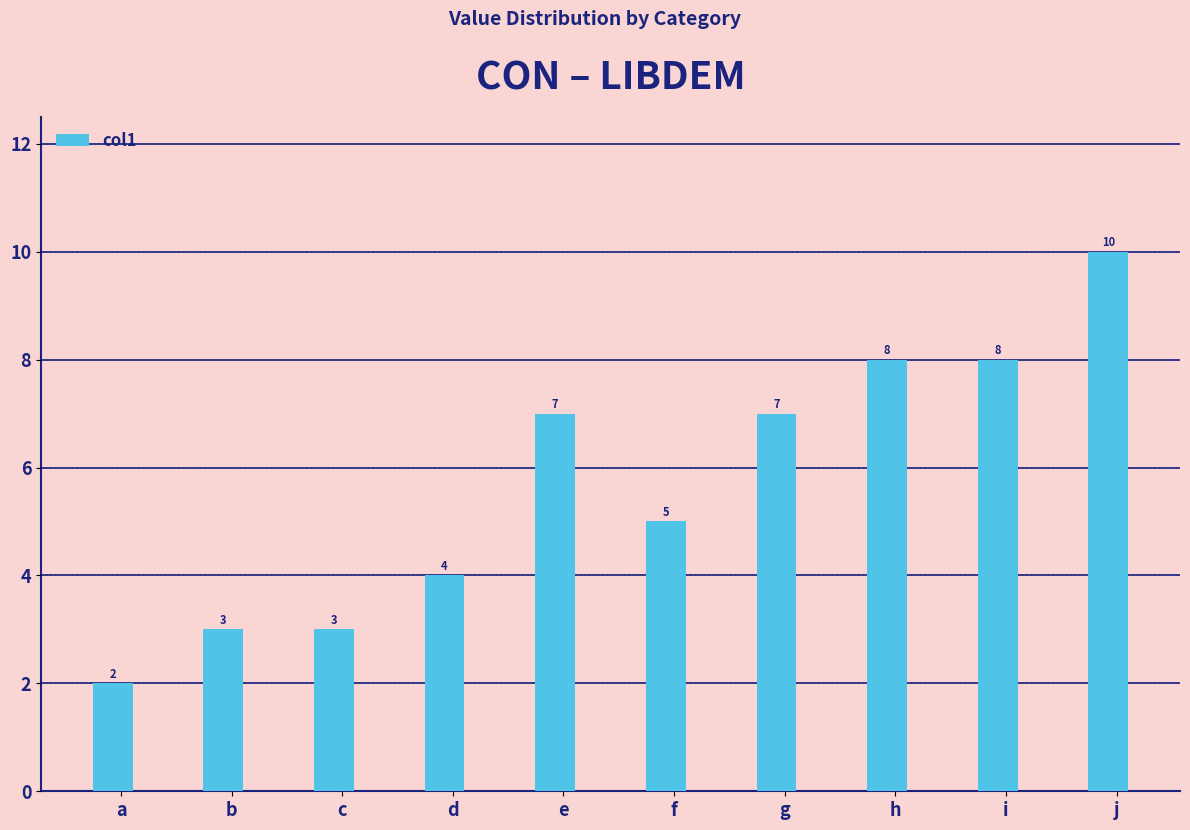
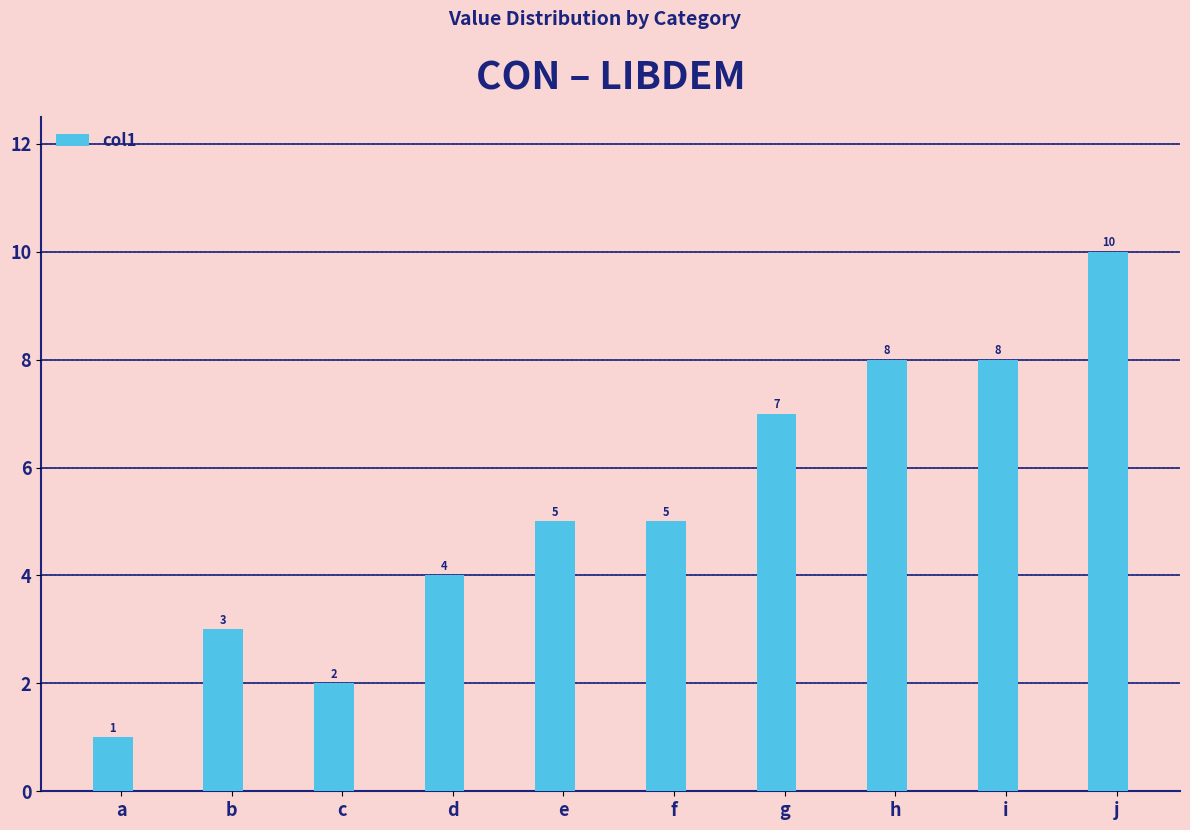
a: 2 -> 1
c: 3 -> 2
e: 7 -> 5
